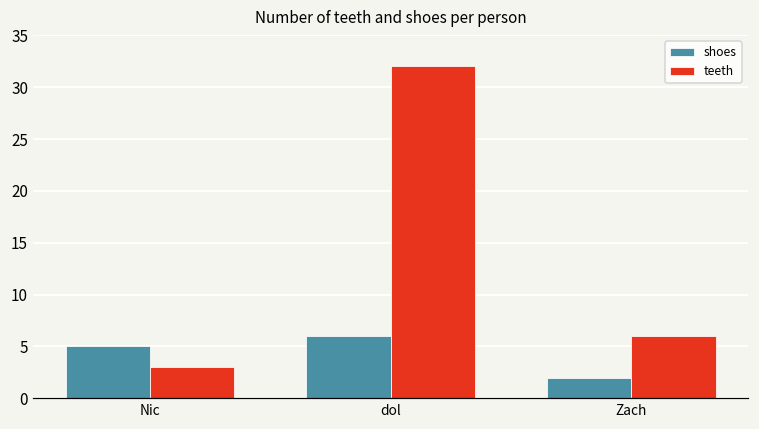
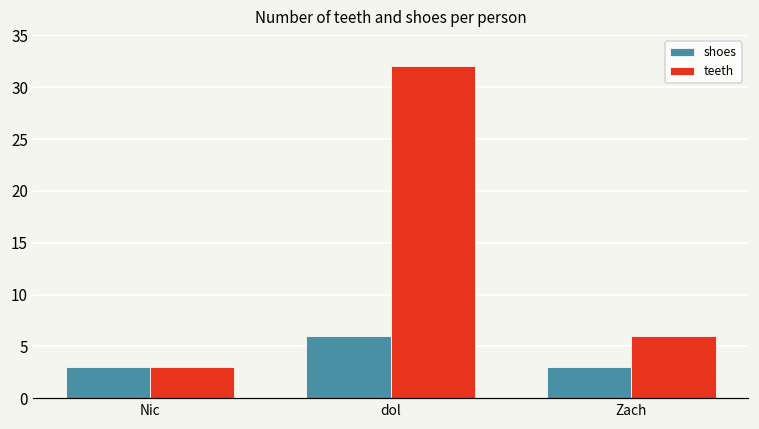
shoes, Nic: 5 -> 3
shoes, Zach: 2 -> 3
